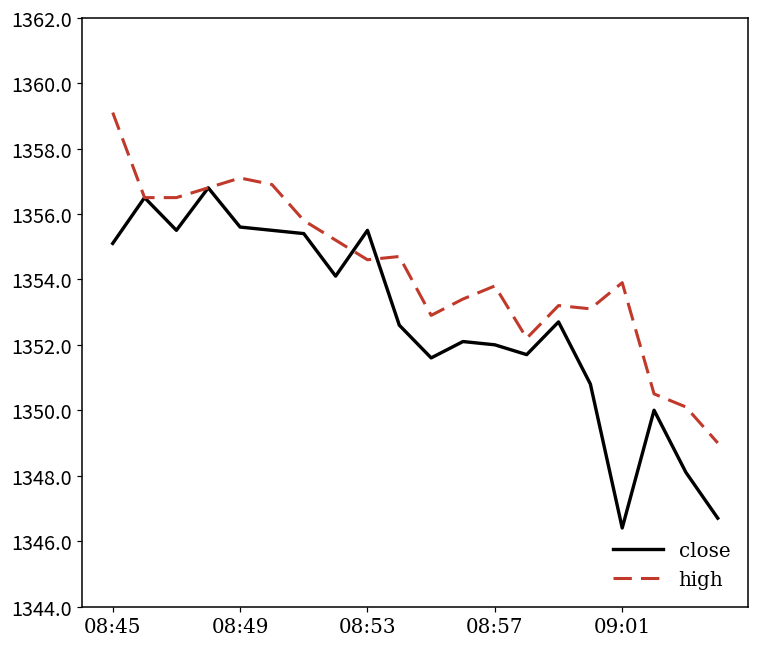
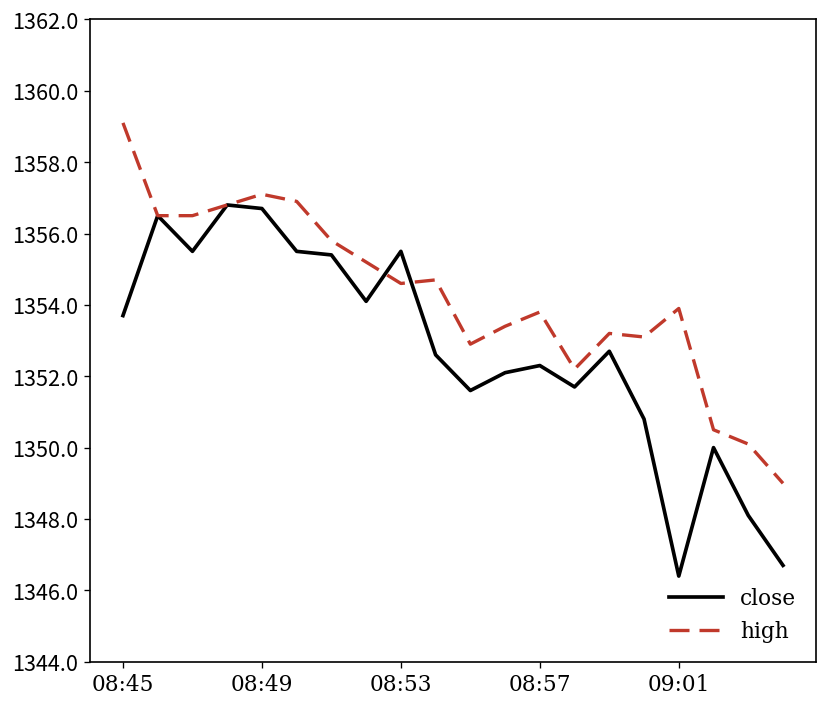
close, 08:45: 1355.1 -> 1353.7
close, 08:49: 1355.6 -> 1356.7
close, 08:57: 1352.0 -> 1352.3
